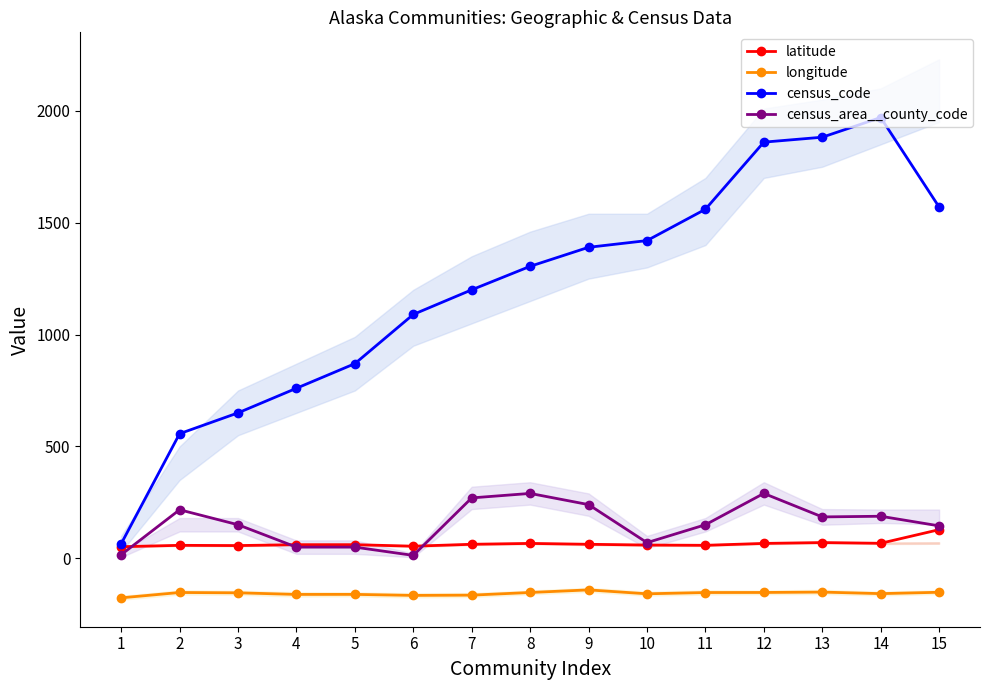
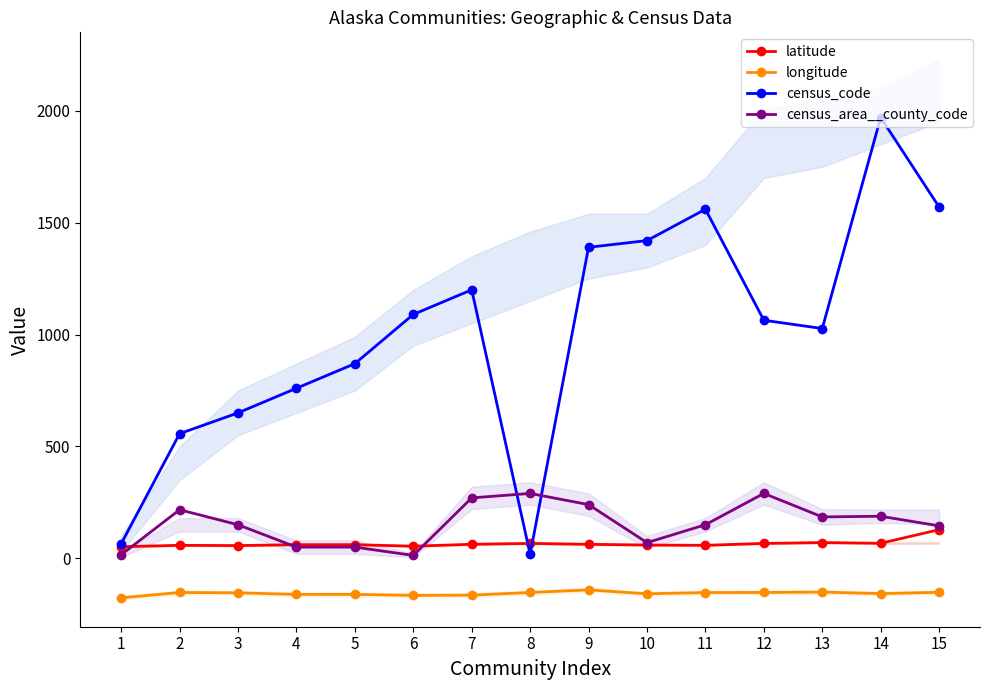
census_code, 8: 1310 -> 20
census_code, 12: 1860 -> 1060
census_code, 13: 1880 -> 1030
